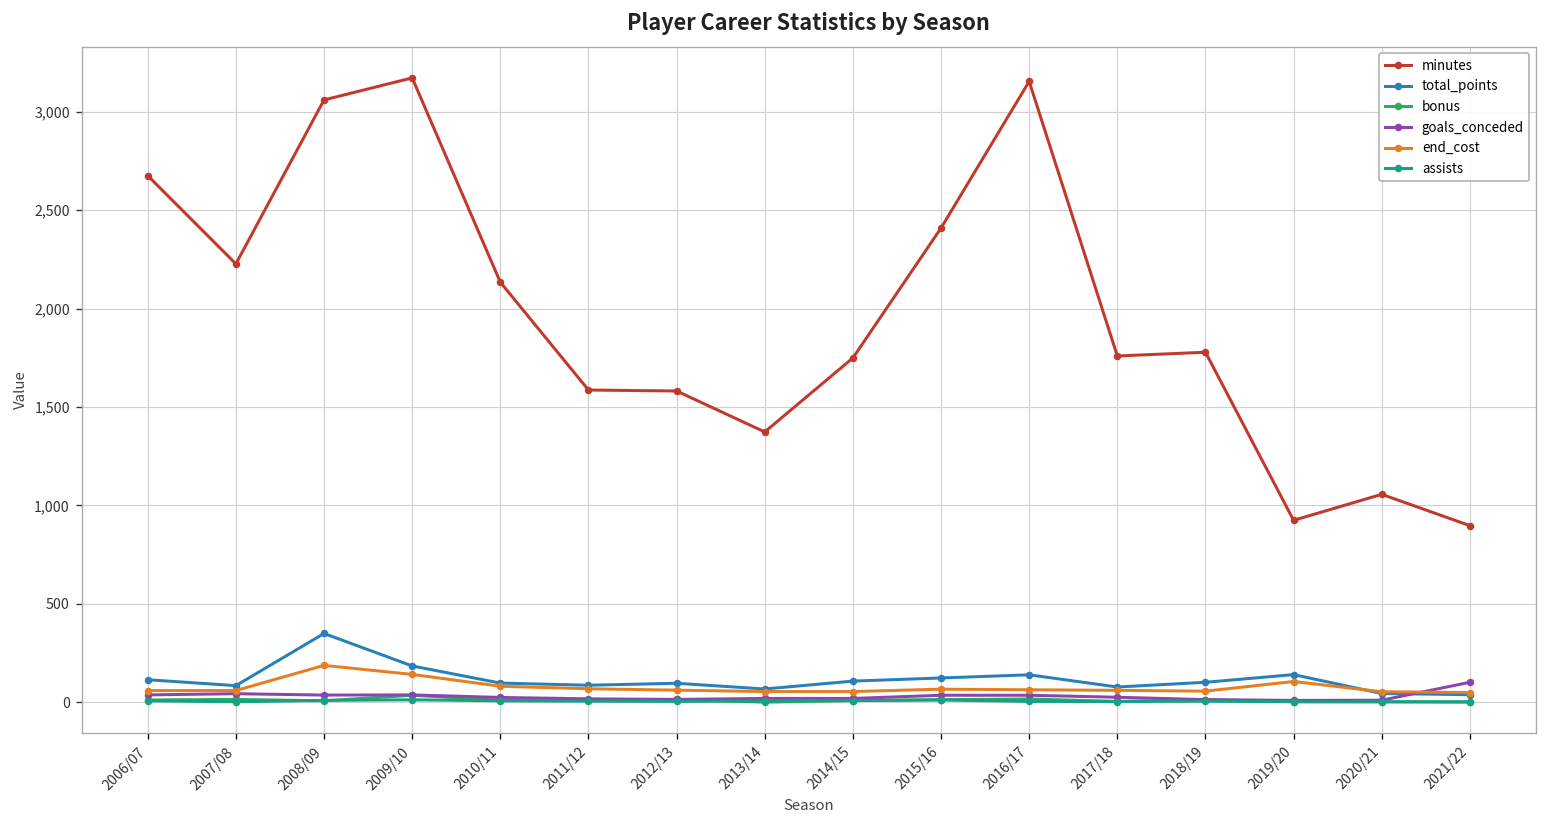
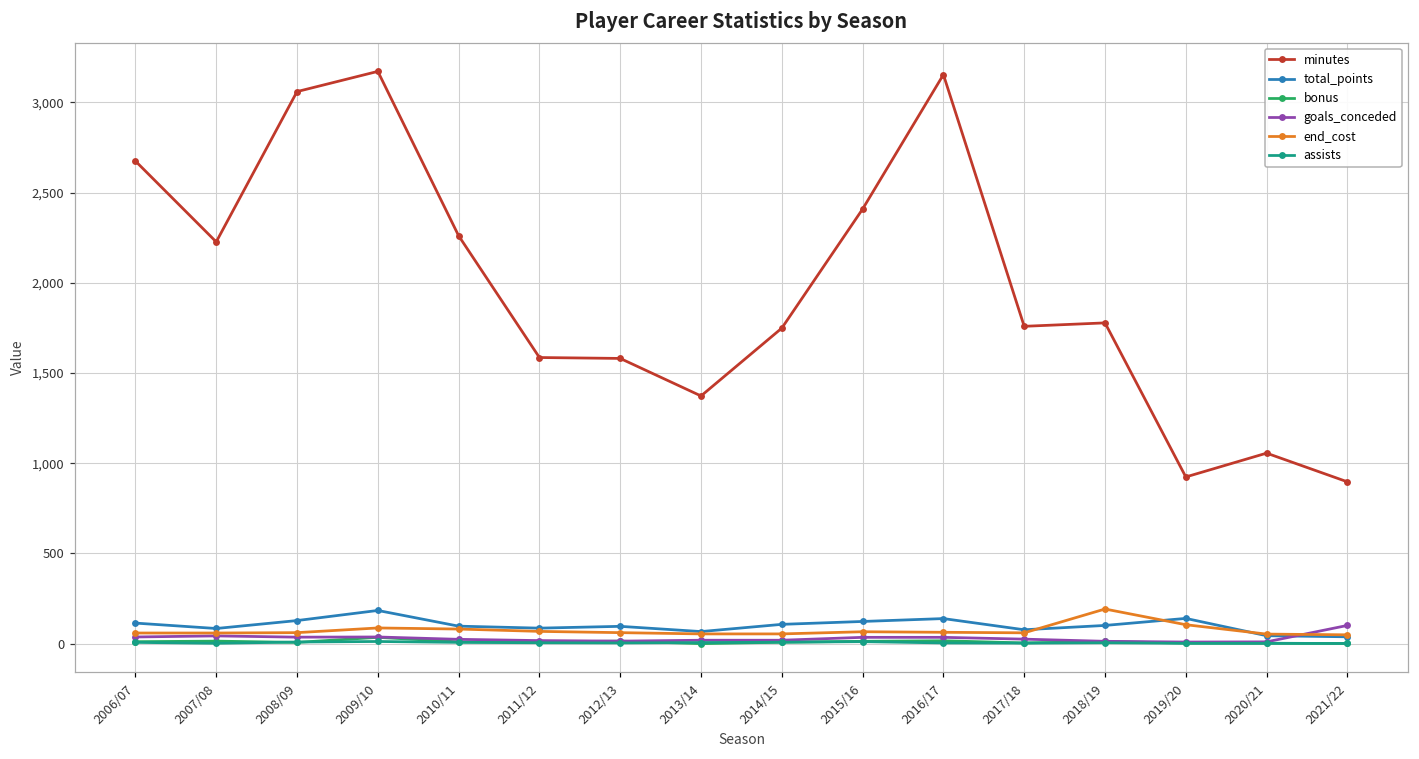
total_points, 2008/09: 350 -> 130
end_cost, 2008/09: 190 -> 60
end_cost, 2009/10: 140 -> 90
minutes, 2010/11: 2,130 -> 2,260
end_cost, 2018/19: 60 -> 190
